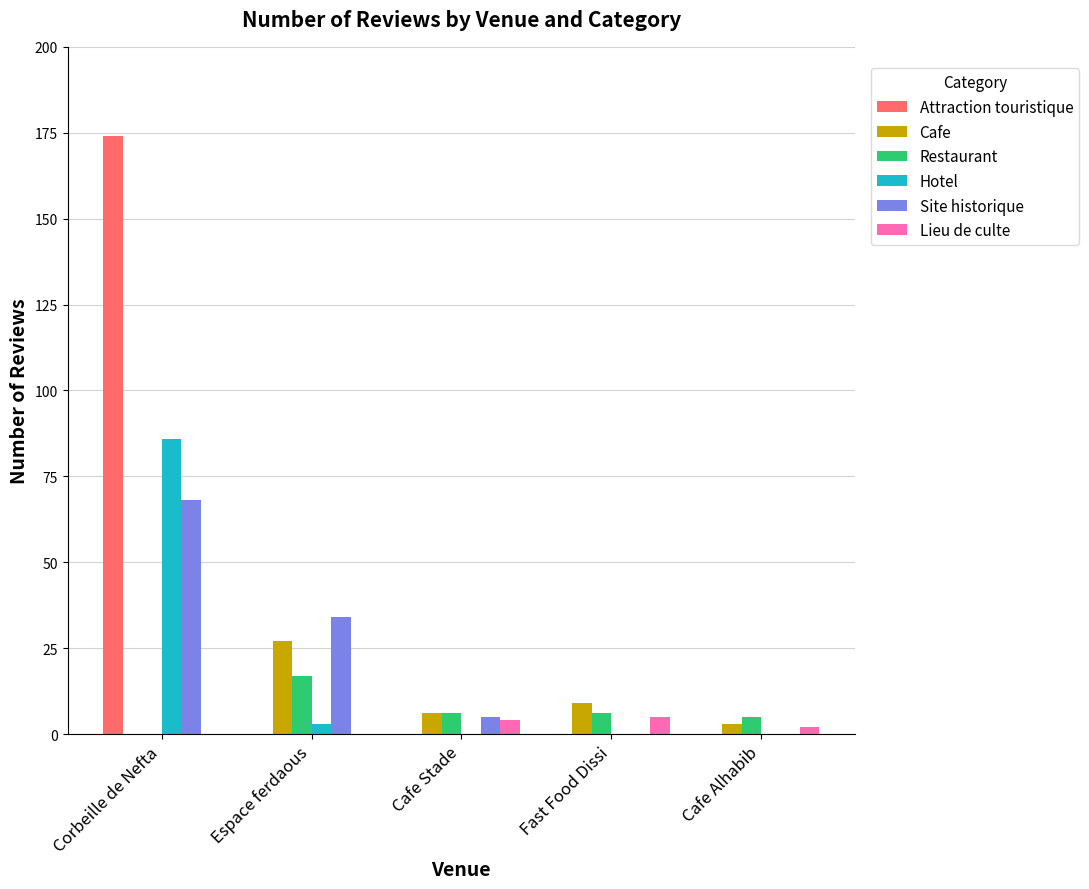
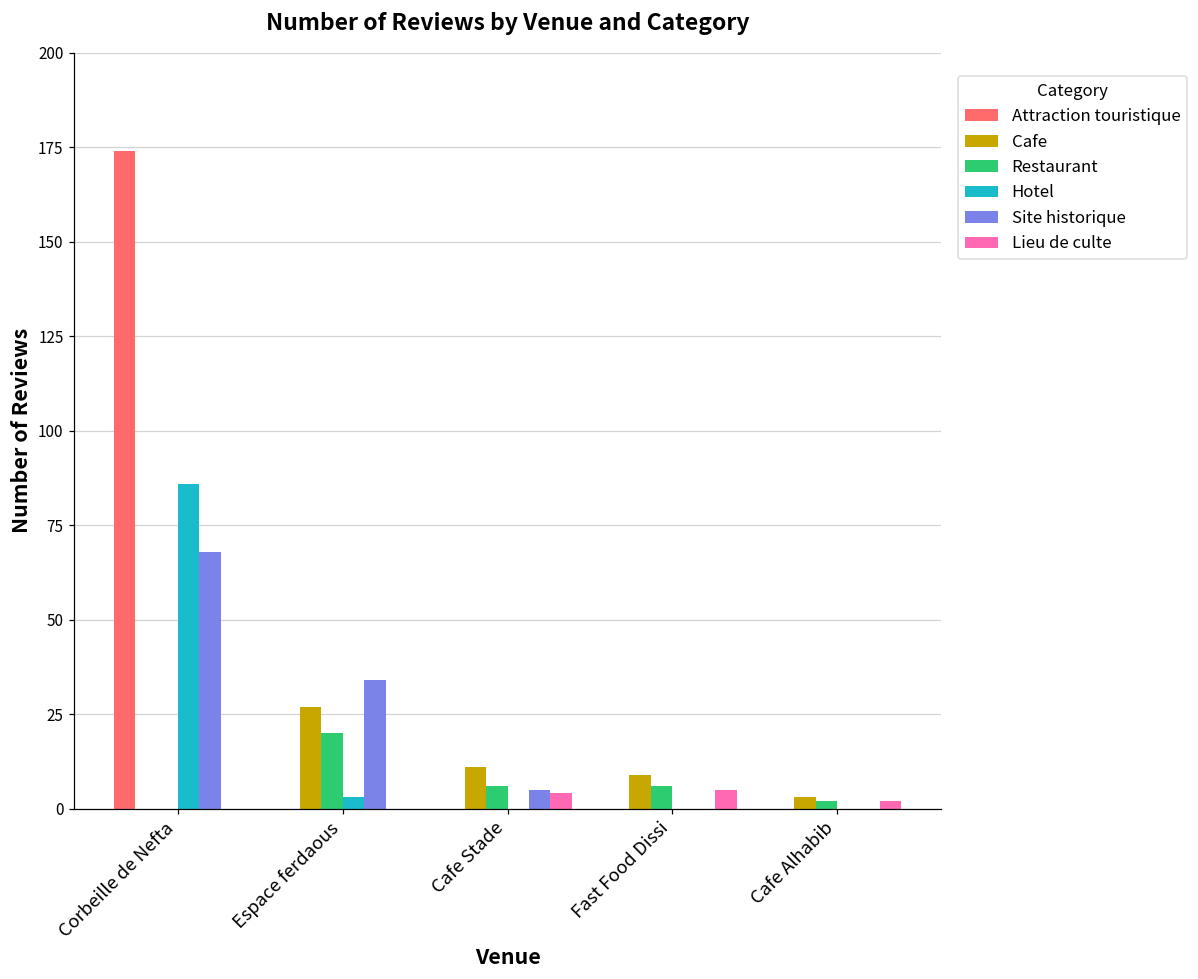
Restaurant, Espace ferdaous: 17 -> 20
Cafe, Cafe Stade: 6 -> 11
Restaurant, Cafe Alhabib: 5 -> 2
